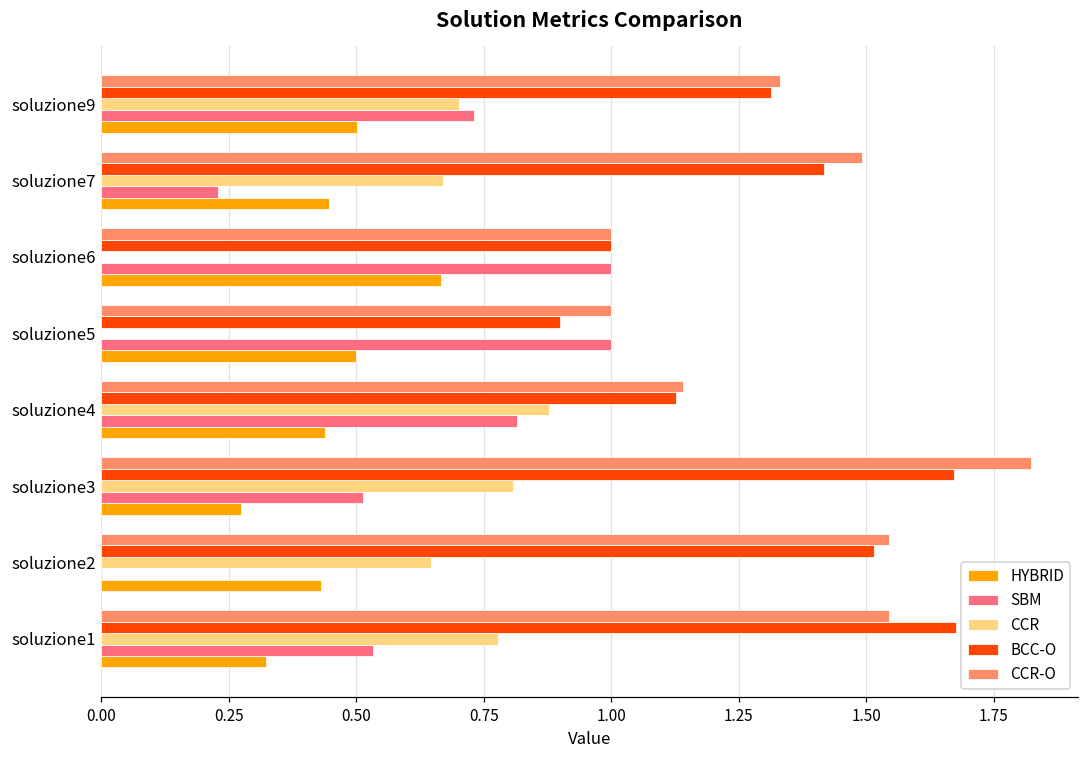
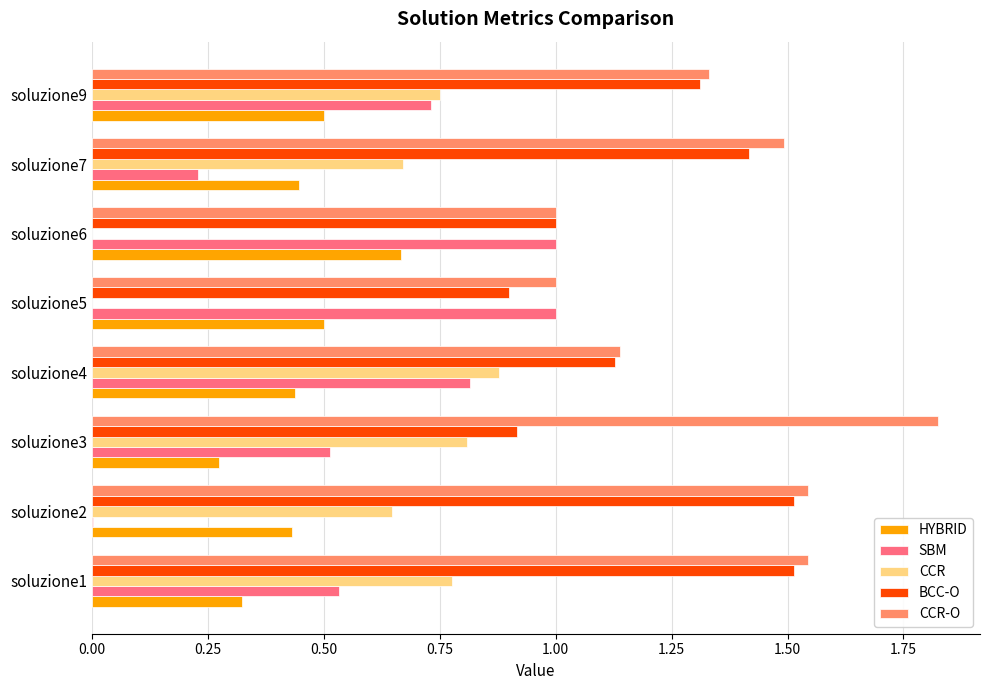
CCR, soluzione9: 0.70 -> 0.75
BCC-O, soluzione3: 1.67 -> 0.92
BCC-O, soluzione1: 1.68 -> 1.51
